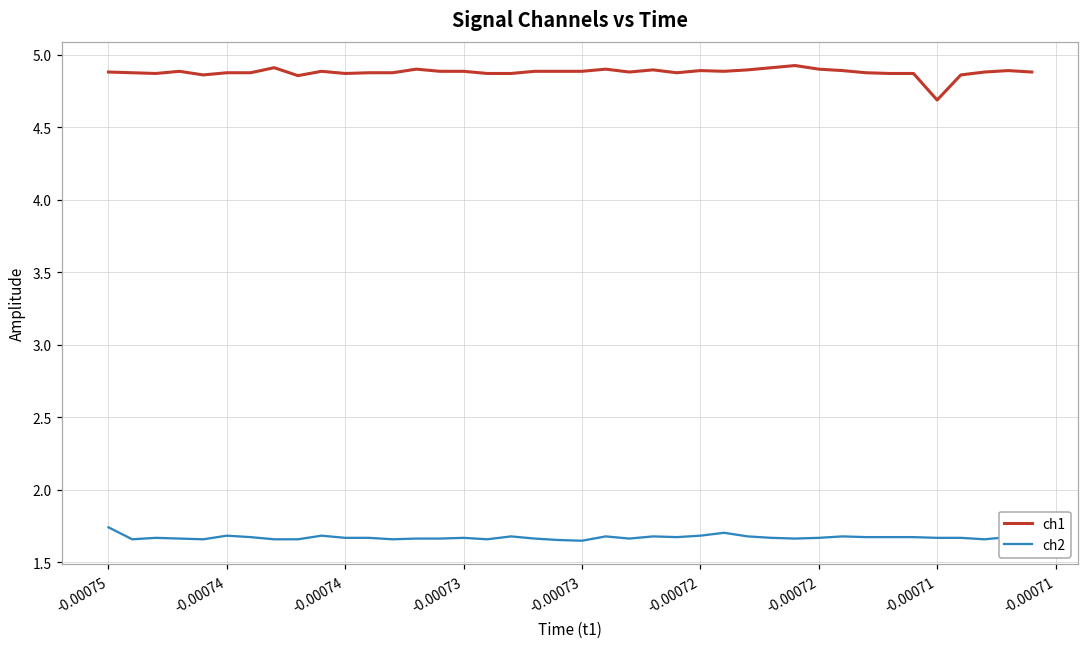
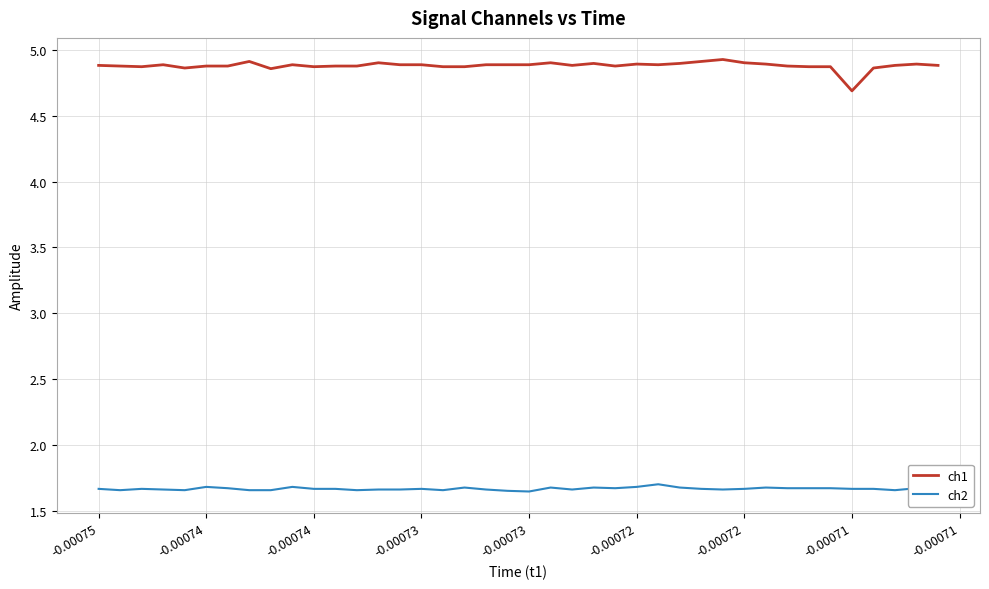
ch2, -0.00075: 1.74 -> 1.67
